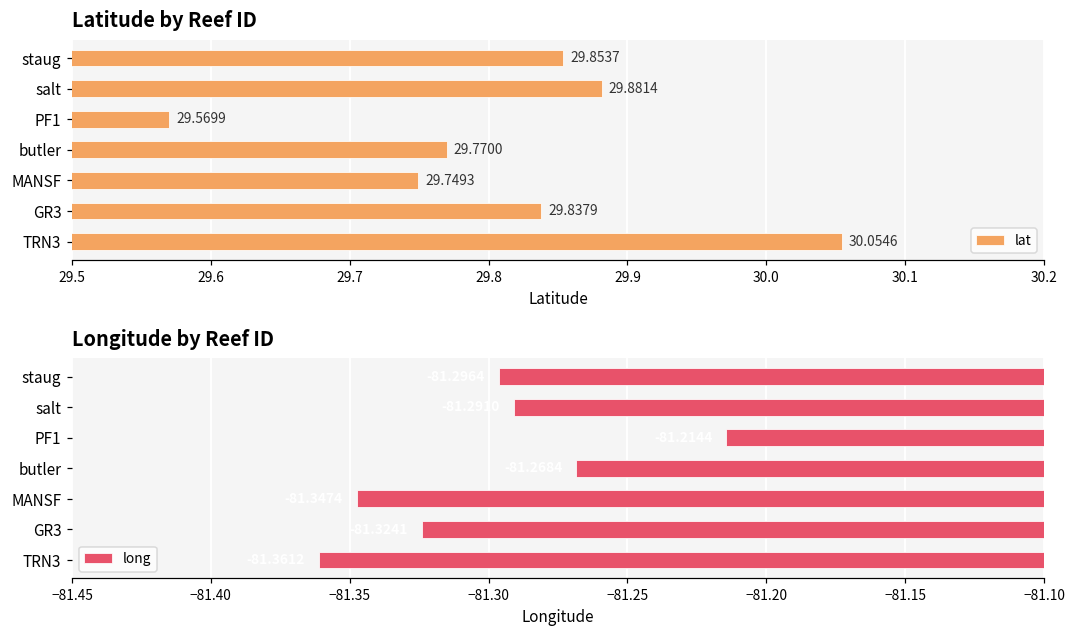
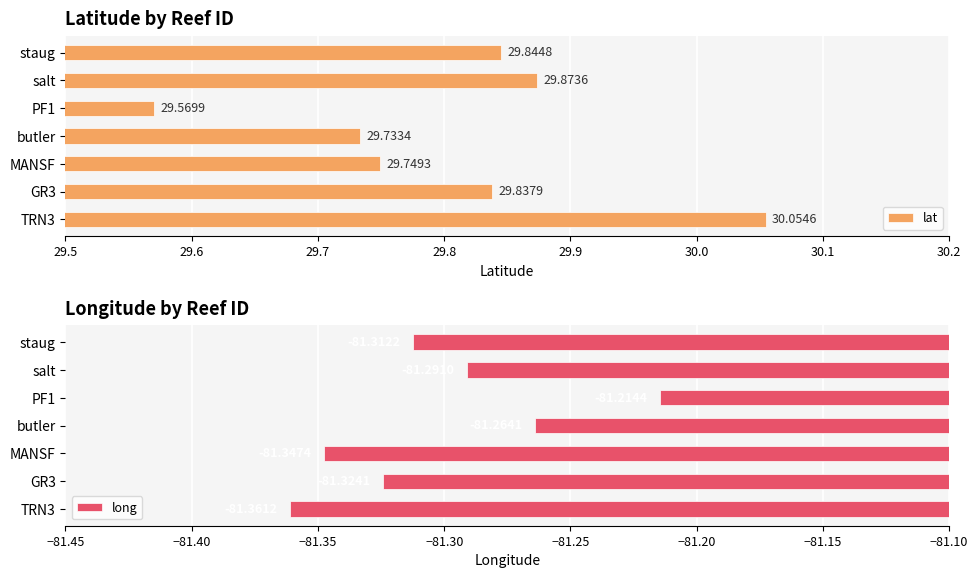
Latitude by Reef ID, staug: 29.8537 -> 29.8448
Latitude by Reef ID, salt: 29.8814 -> 29.8736
Latitude by Reef ID, butler: 29.7700 -> 29.7334
Longitude by Reef ID, staug: -81.296 -> -81.312
Longitude by Reef ID, butler: -81.268 -> -81.264
